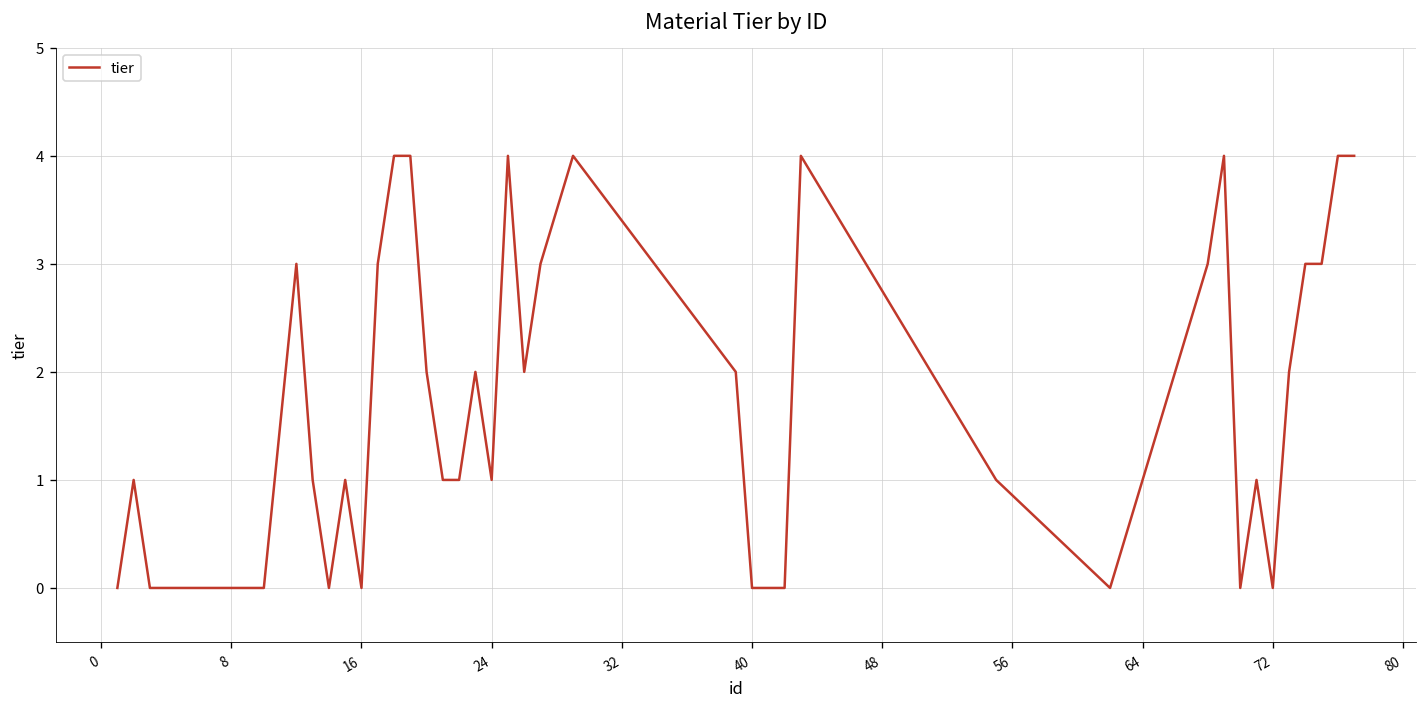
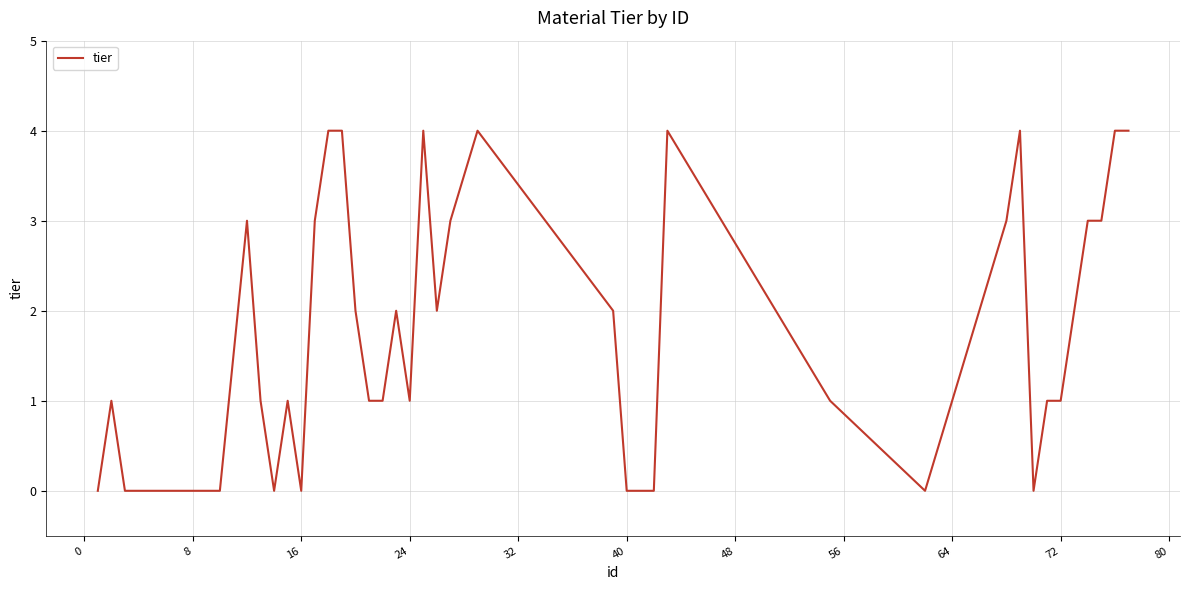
72: 0 -> 1
